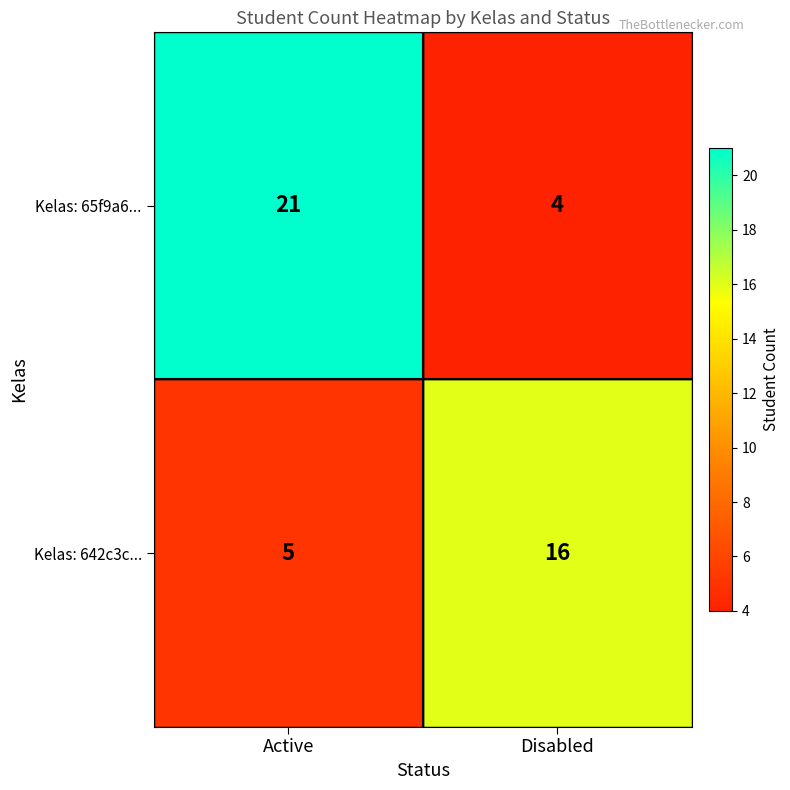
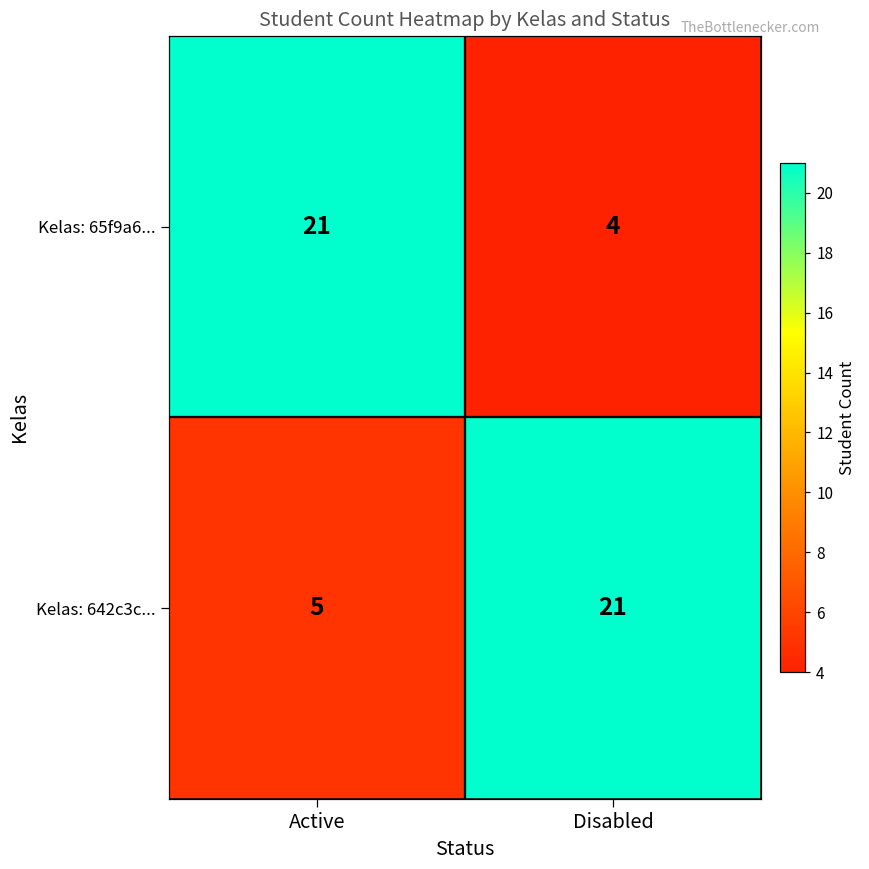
Kelas: 642c3c..., Disabled: 16 -> 21
